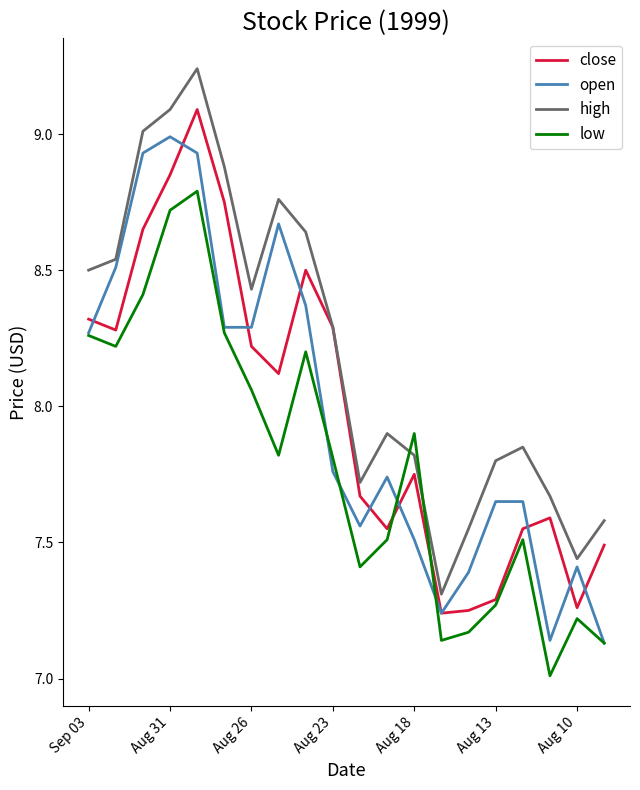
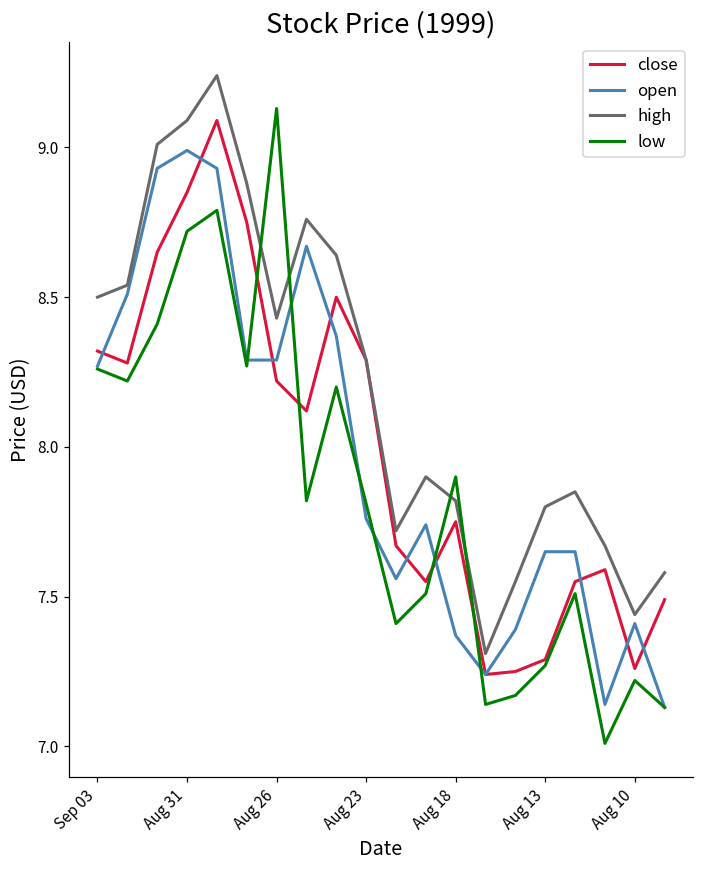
low, Aug 26: 8.06 -> 9.13
open, Aug 18: 7.51 -> 7.37
